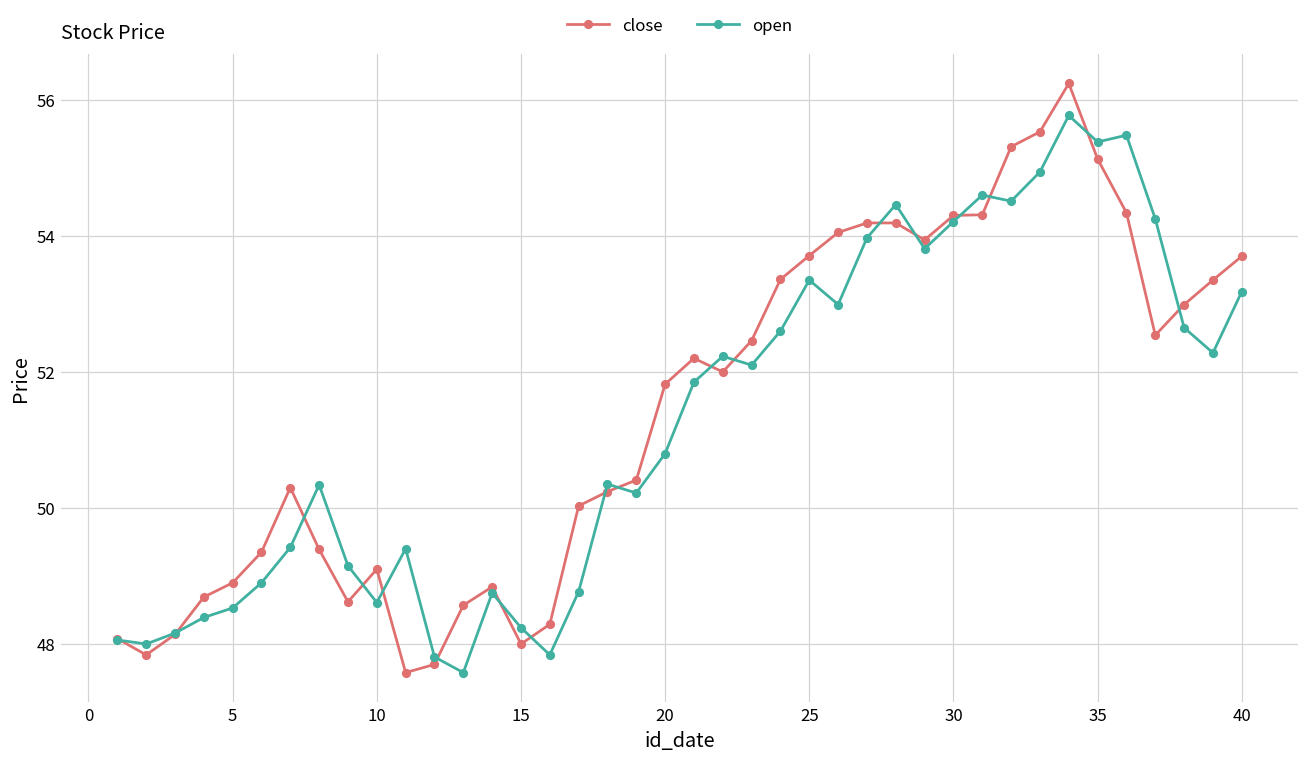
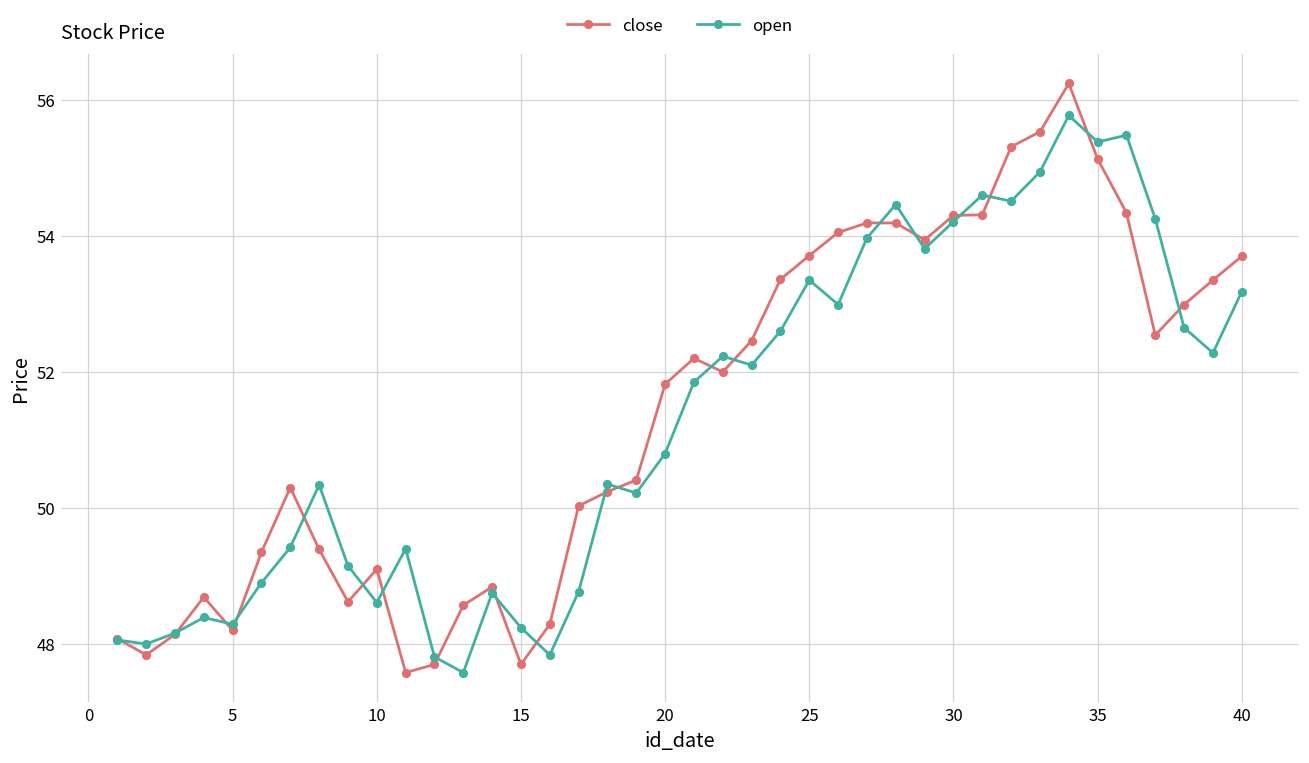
close, 5: 48.9 -> 48.2
open, 5: 48.5 -> 48.3
close, 15: 48.0 -> 47.7
